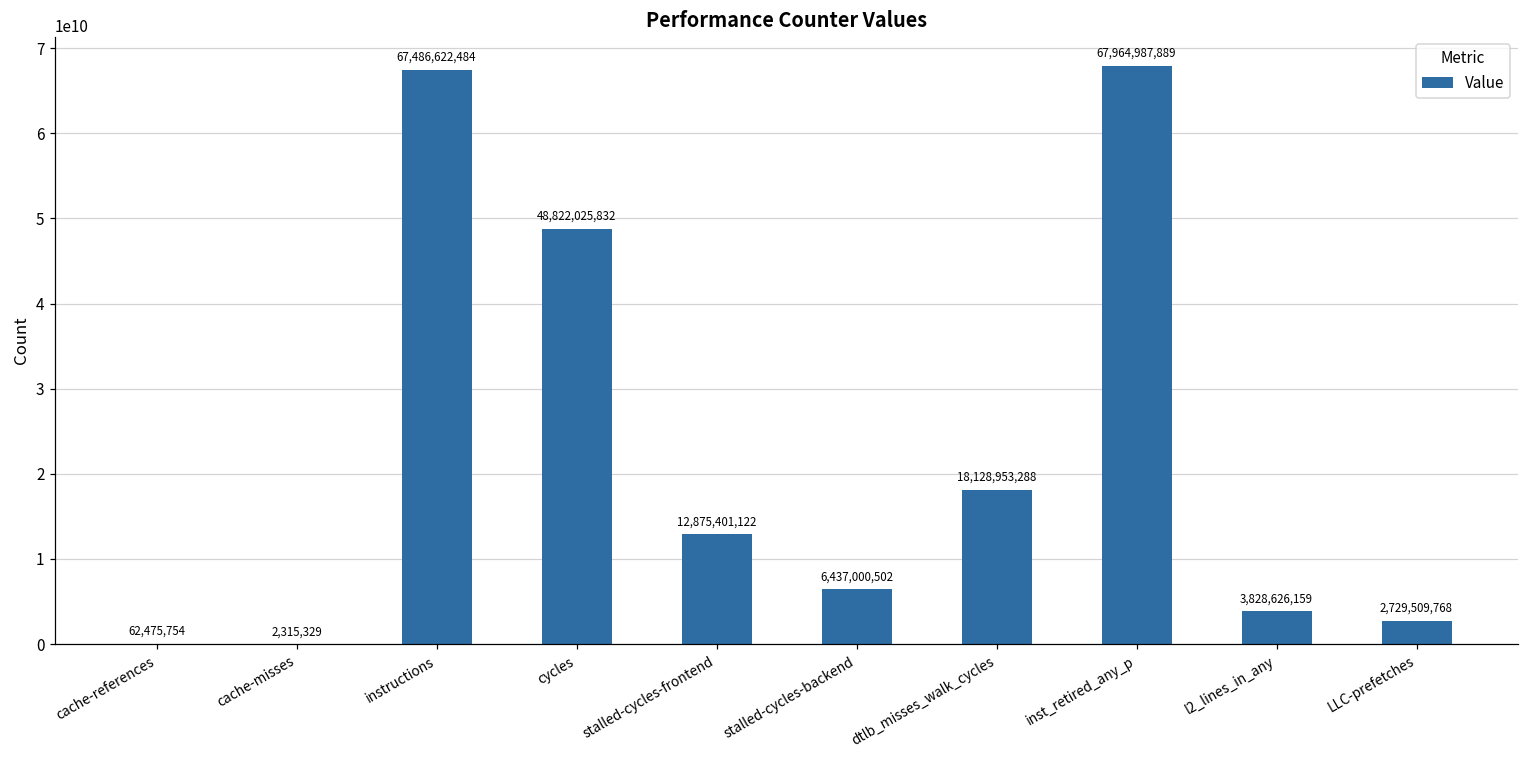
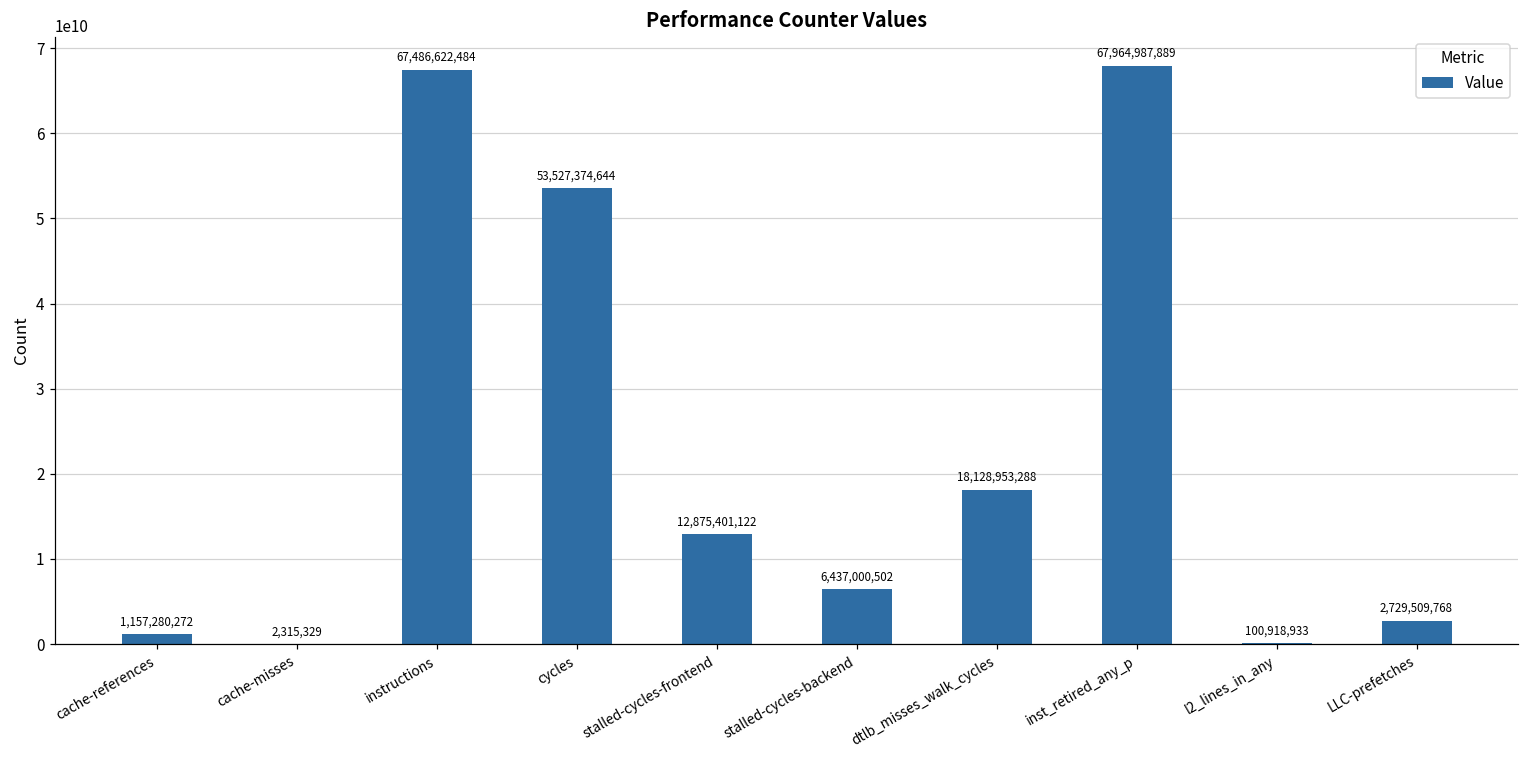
cache-references: 62,475,754 -> 1,157,280,272
cycles: 48,822,025,832 -> 53,527,374,644
l2_lines_in_any: 3,828,626,159 -> 100,918,933
